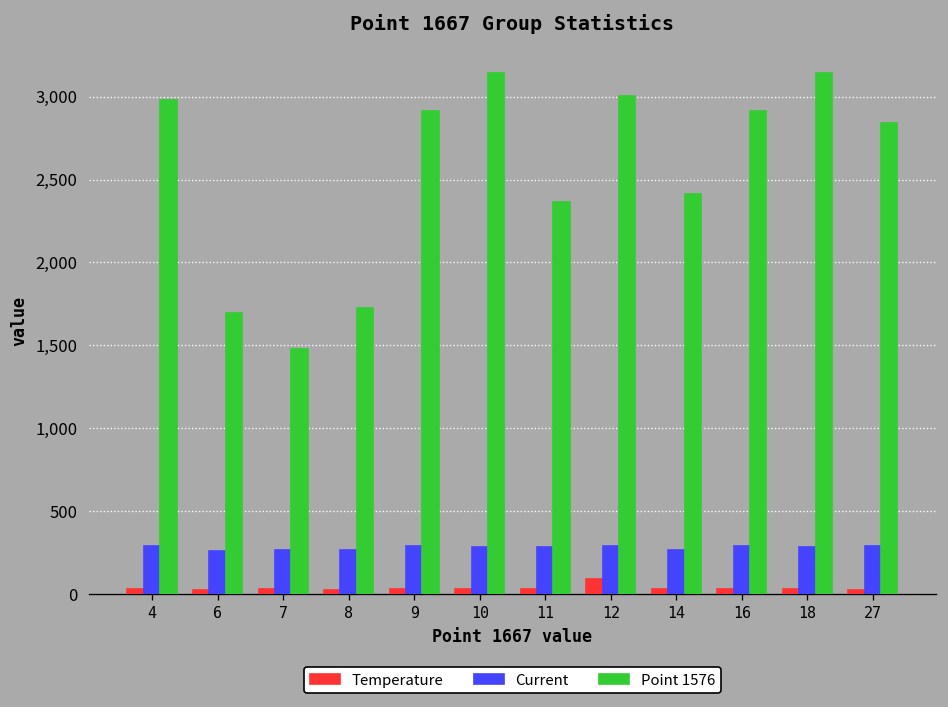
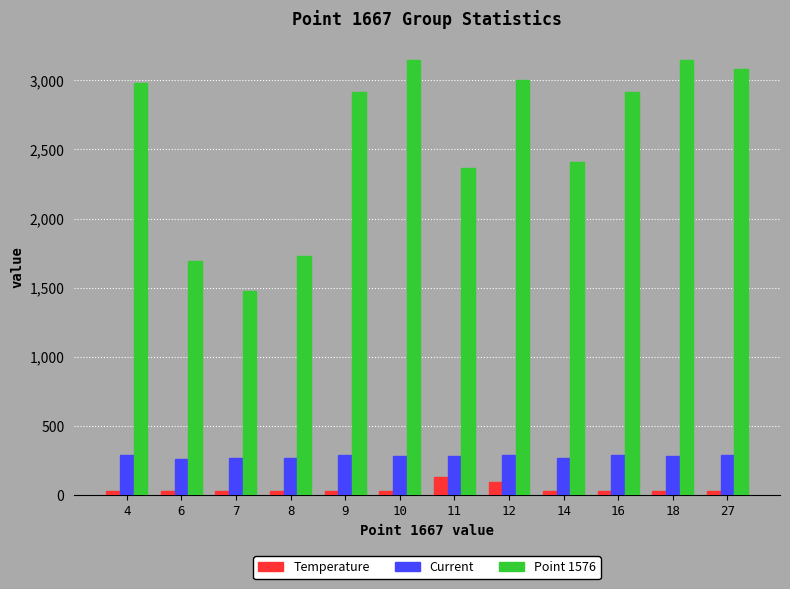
Temperature, 11: 30 -> 130
Point 1576, 27: 2,840 -> 3,080
